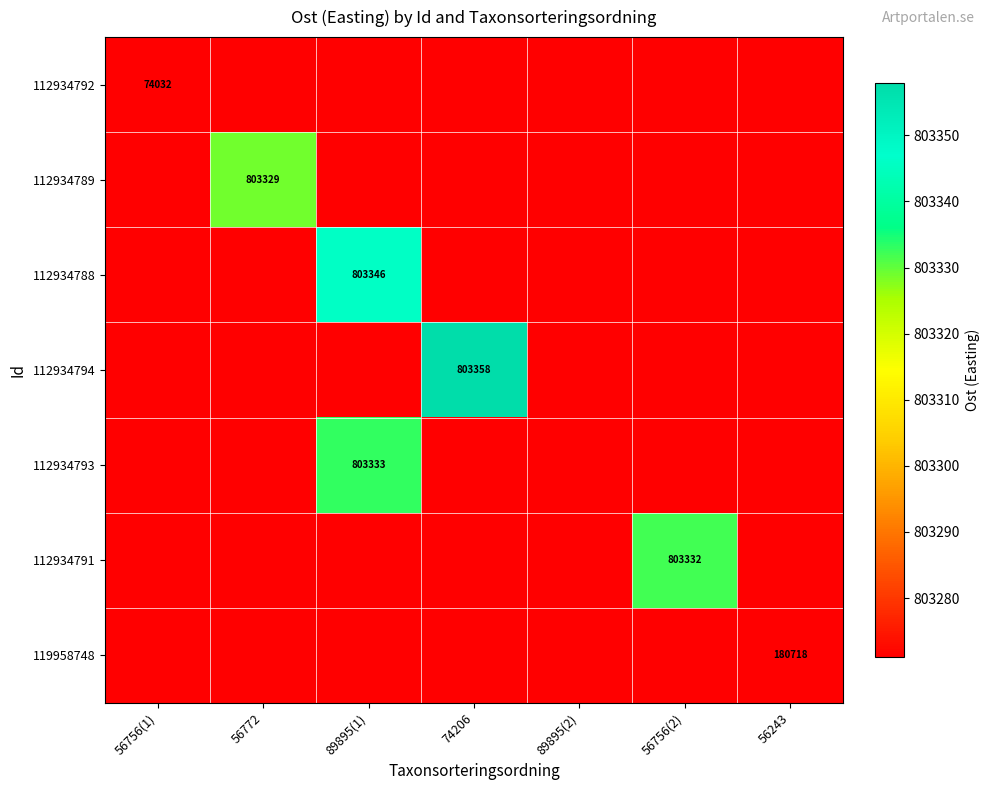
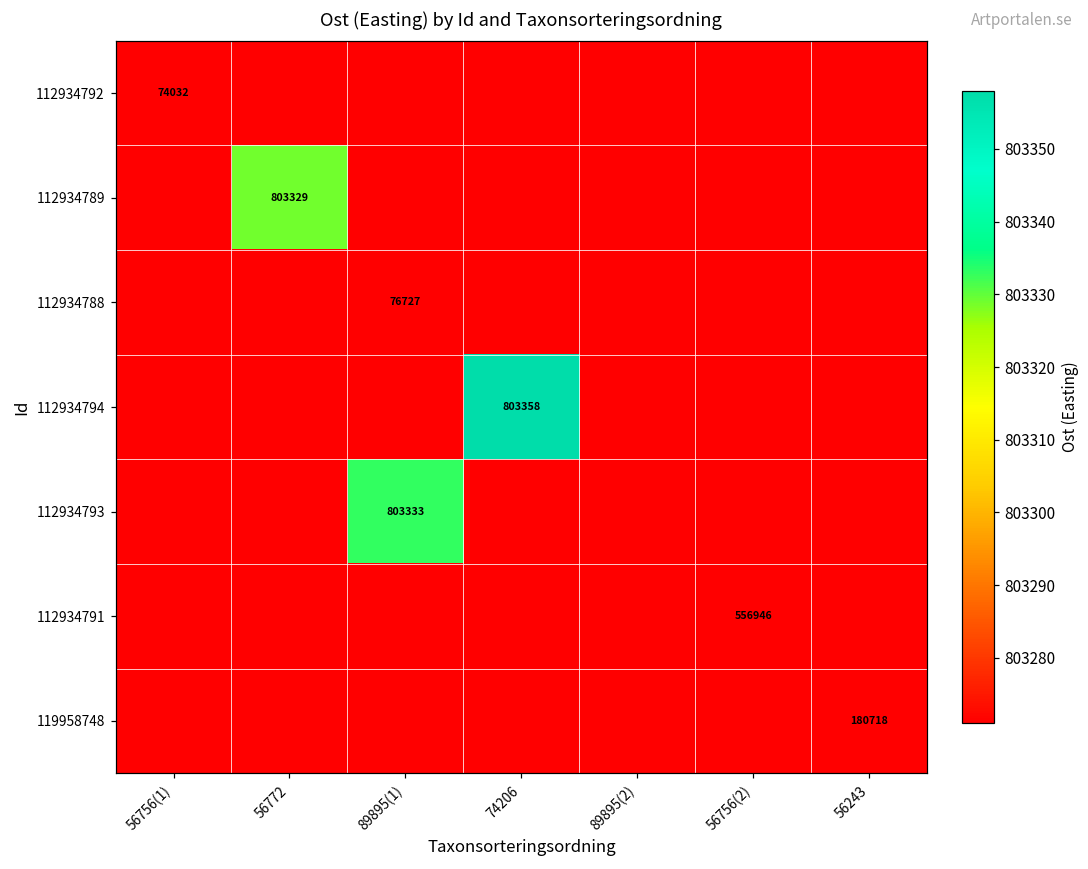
112934788, 89895(1): 803346 -> 76727
112934791, 56756(2): 803332 -> 556946
